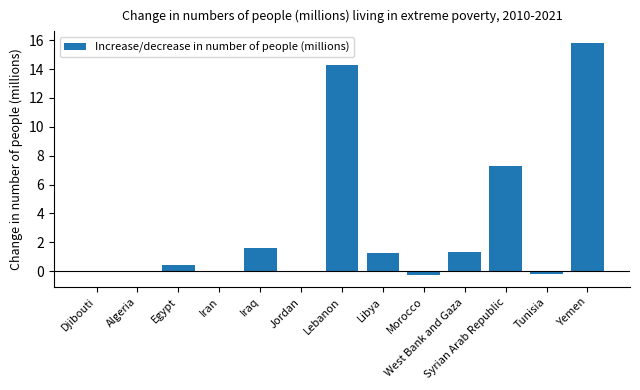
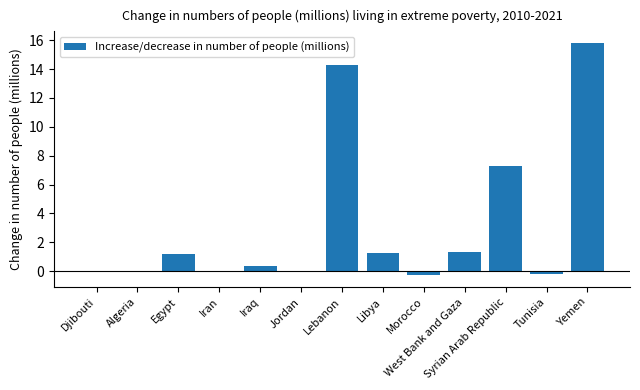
Egypt: 0.5 -> 1.2
Iraq: 1.6 -> 0.4
